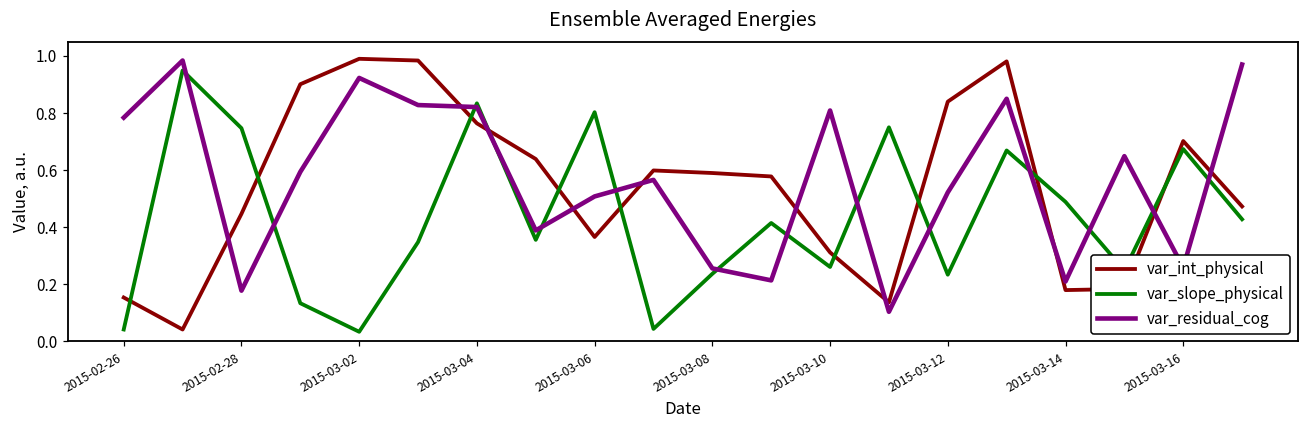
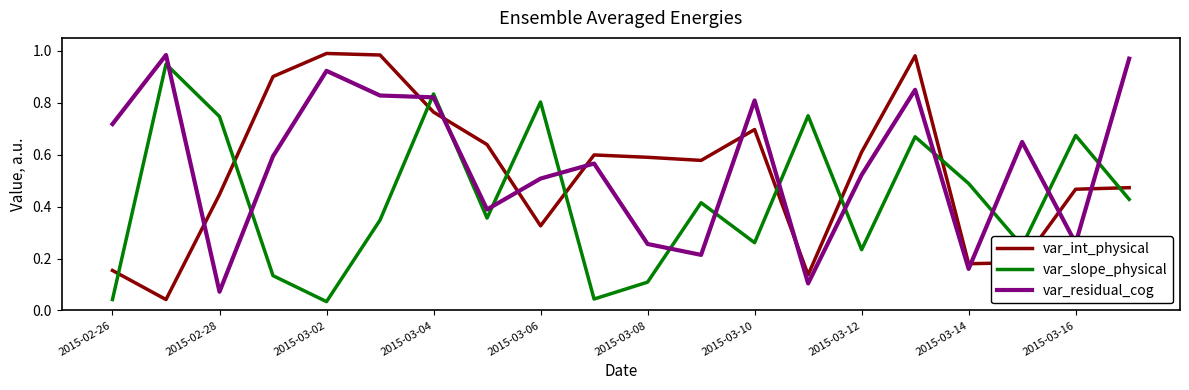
var_residual_cog, 2015-02-26: 0.78 -> 0.72
var_residual_cog, 2015-02-28: 0.18 -> 0.07
var_int_physical, 2015-03-06: 0.37 -> 0.33
var_slope_physical, 2015-03-08: 0.24 -> 0.11
var_int_physical, 2015-03-10: 0.31 -> 0.70
var_int_physical, 2015-03-12: 0.84 -> 0.61
var_residual_cog, 2015-03-14: 0.21 -> 0.16
var_int_physical, 2015-03-16: 0.70 -> 0.47
